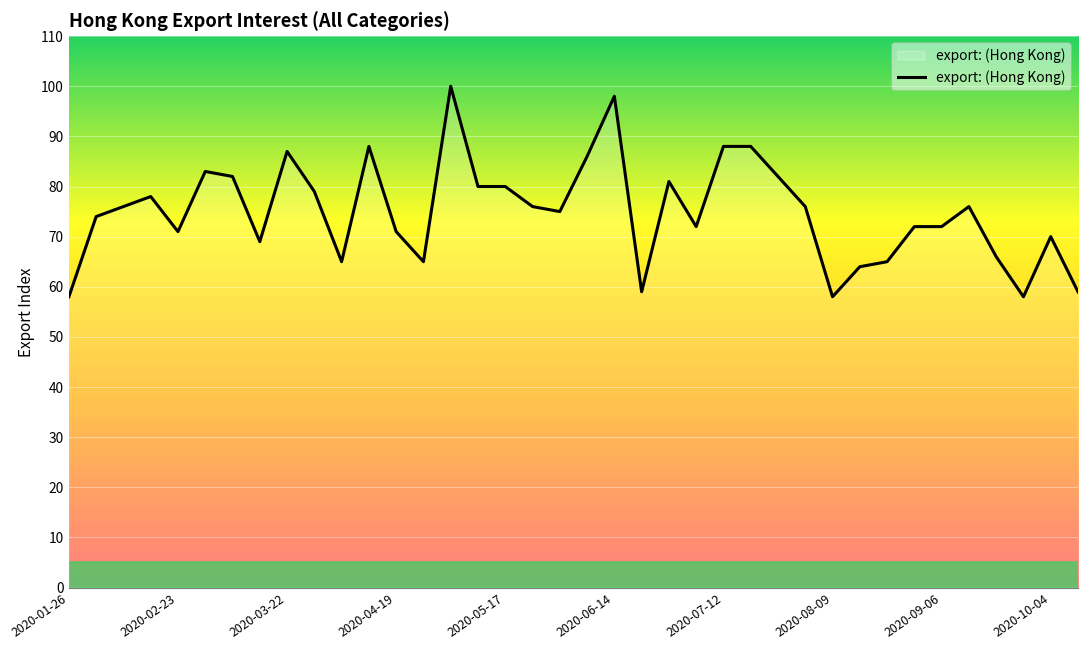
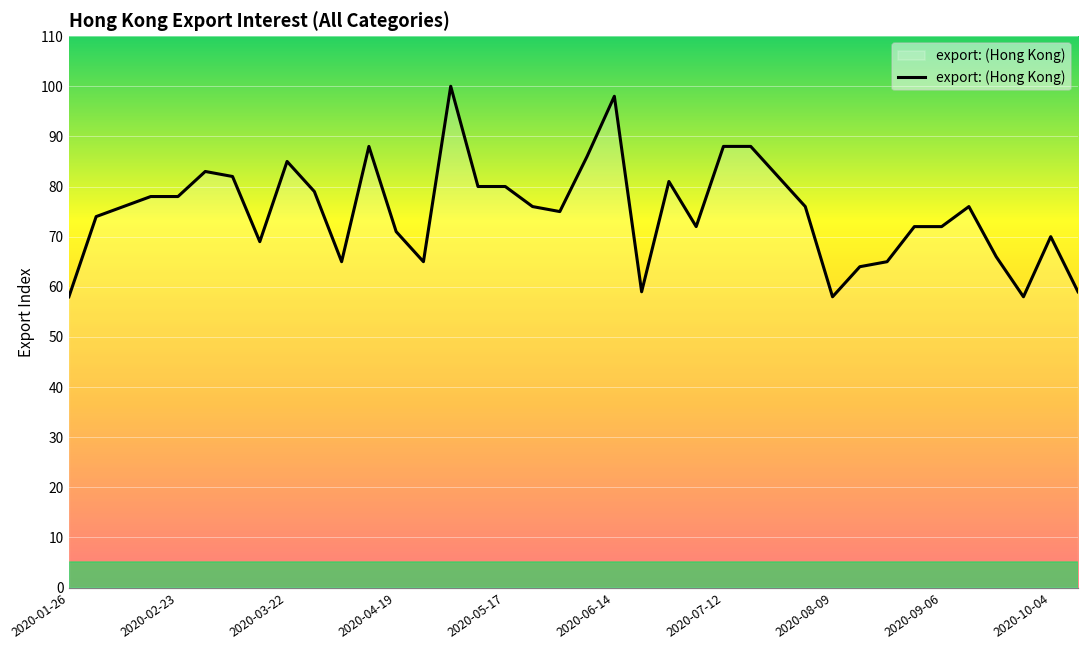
2020-02-23: 71 -> 78
2020-03-22: 87 -> 85
